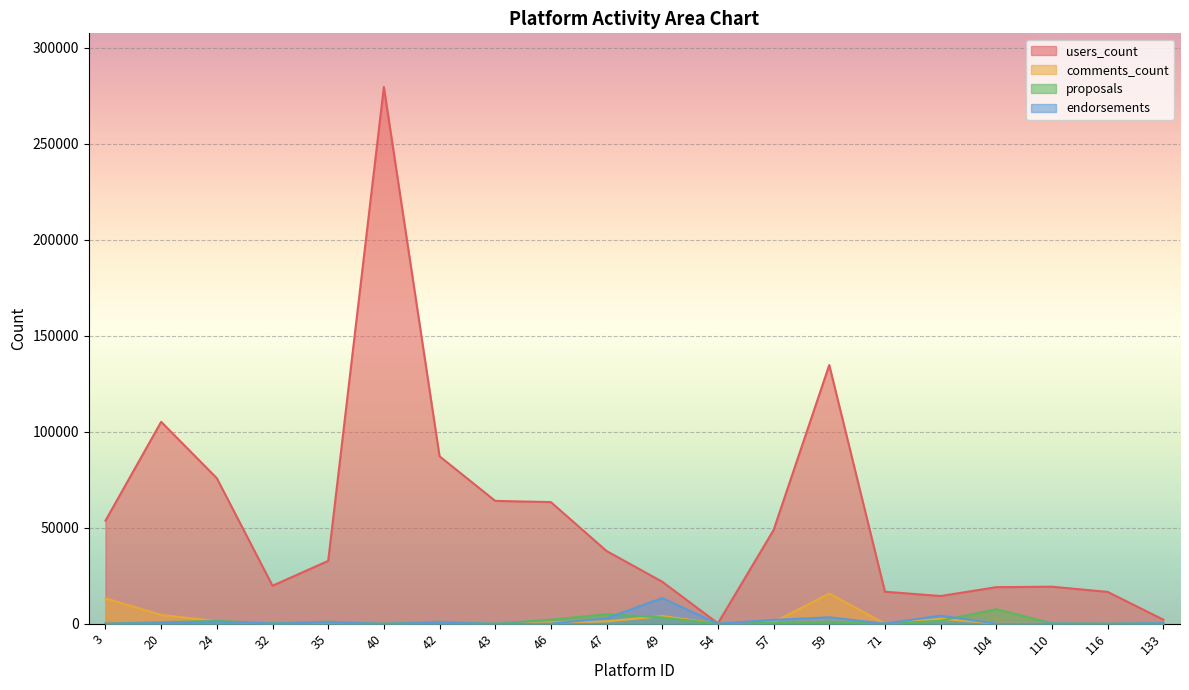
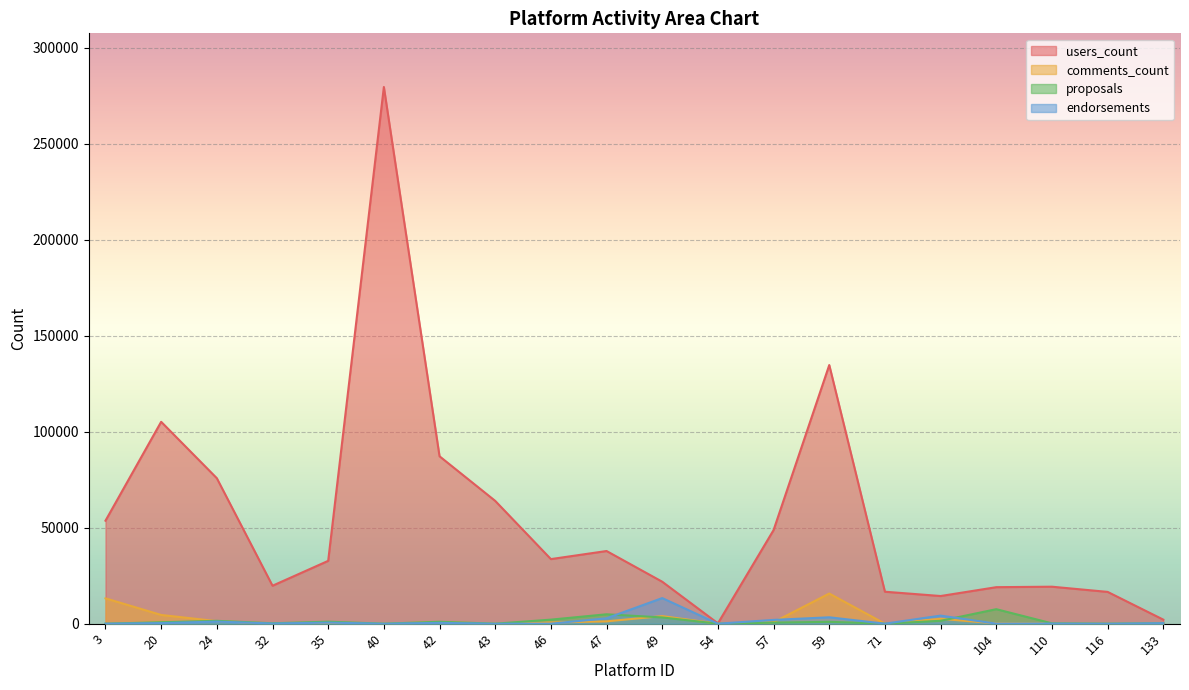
users_count, 46: 63000 -> 34000
